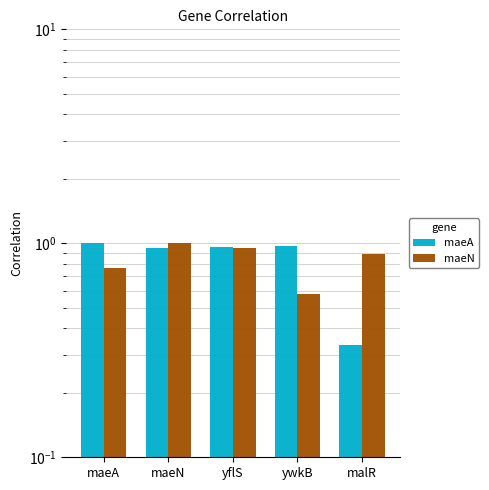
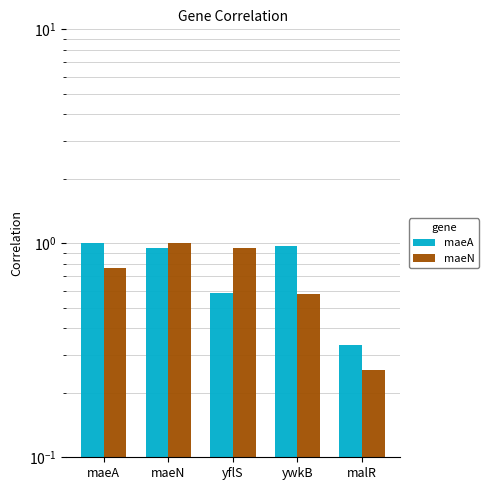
maeA, yflS: 1.0 -> 0.59
maeN, malR: 0.89 -> 0.25
